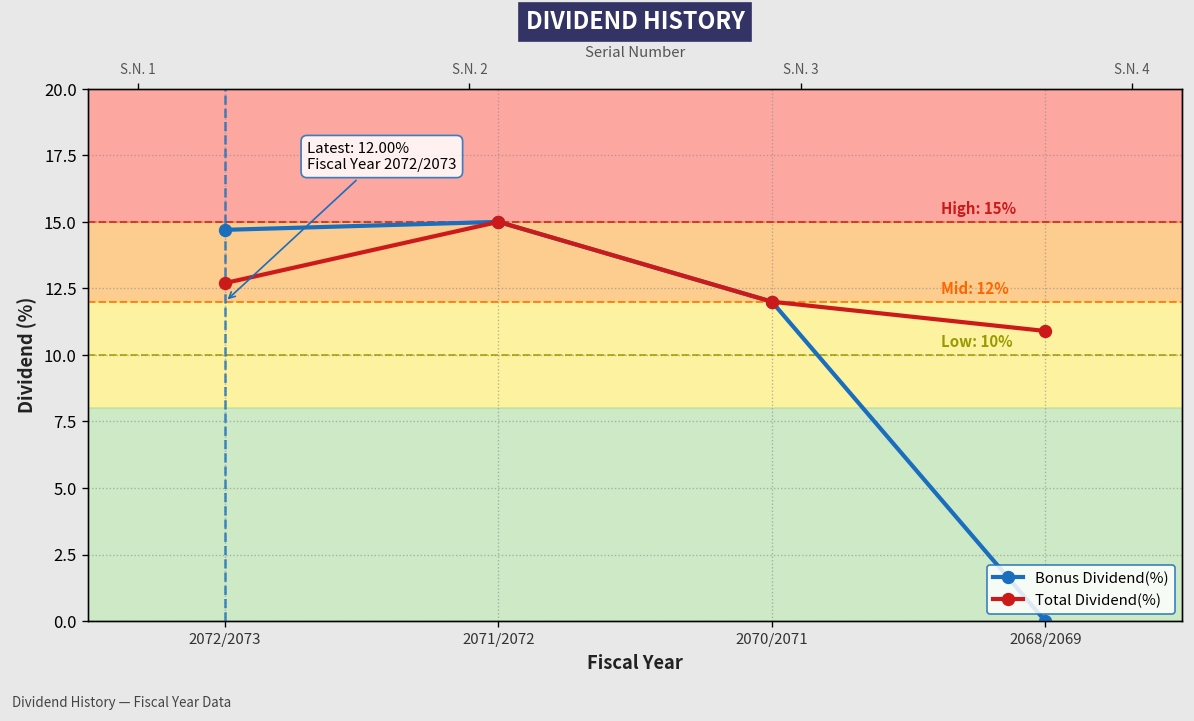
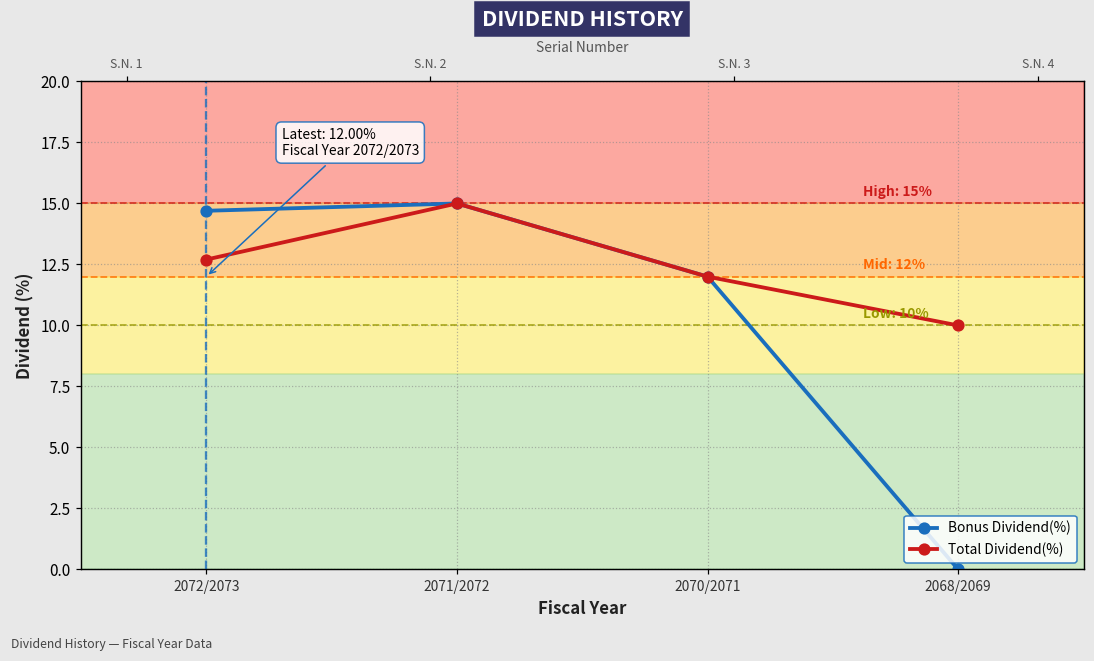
Total Dividend(%), 2068/2069: 10.9 -> 10.0
